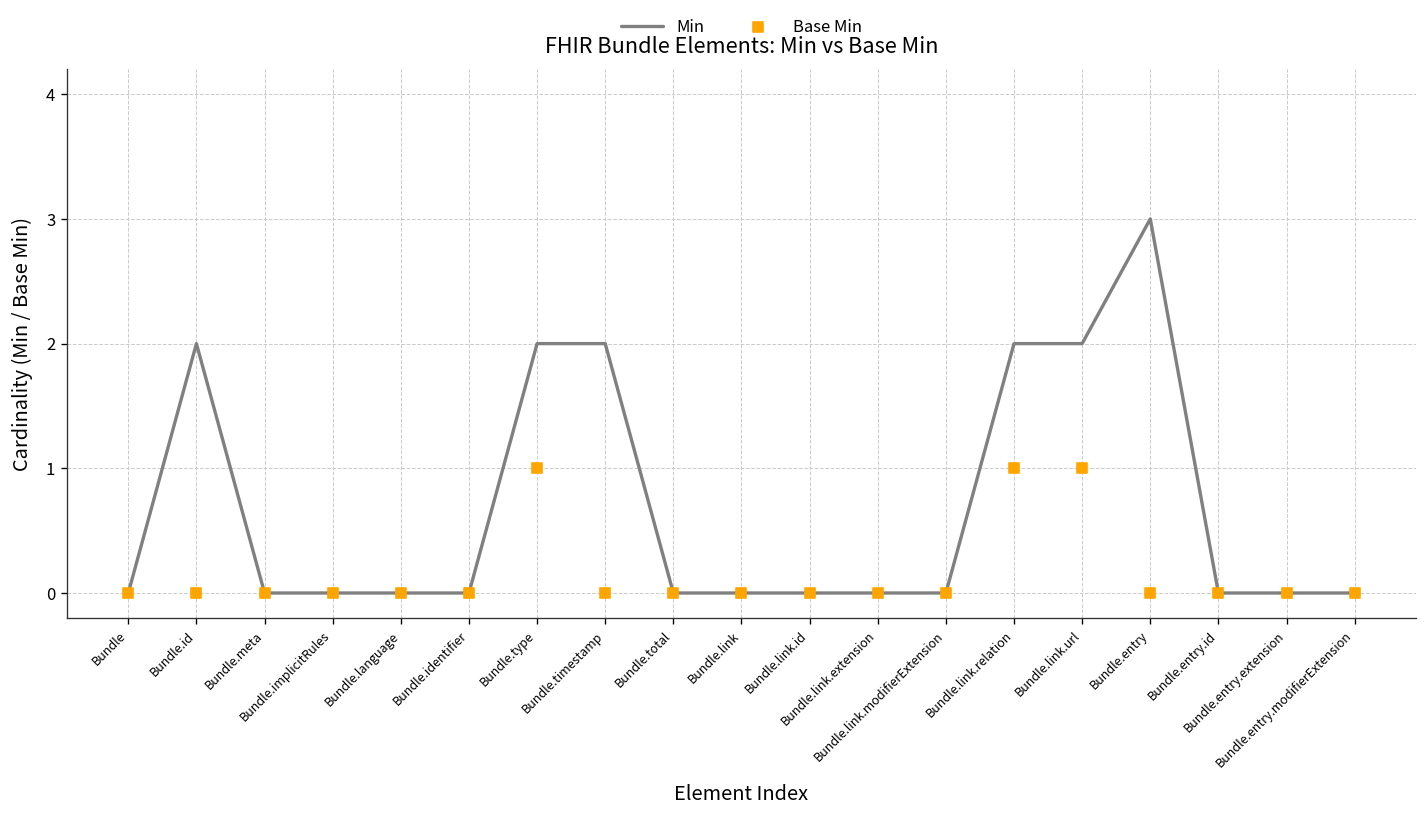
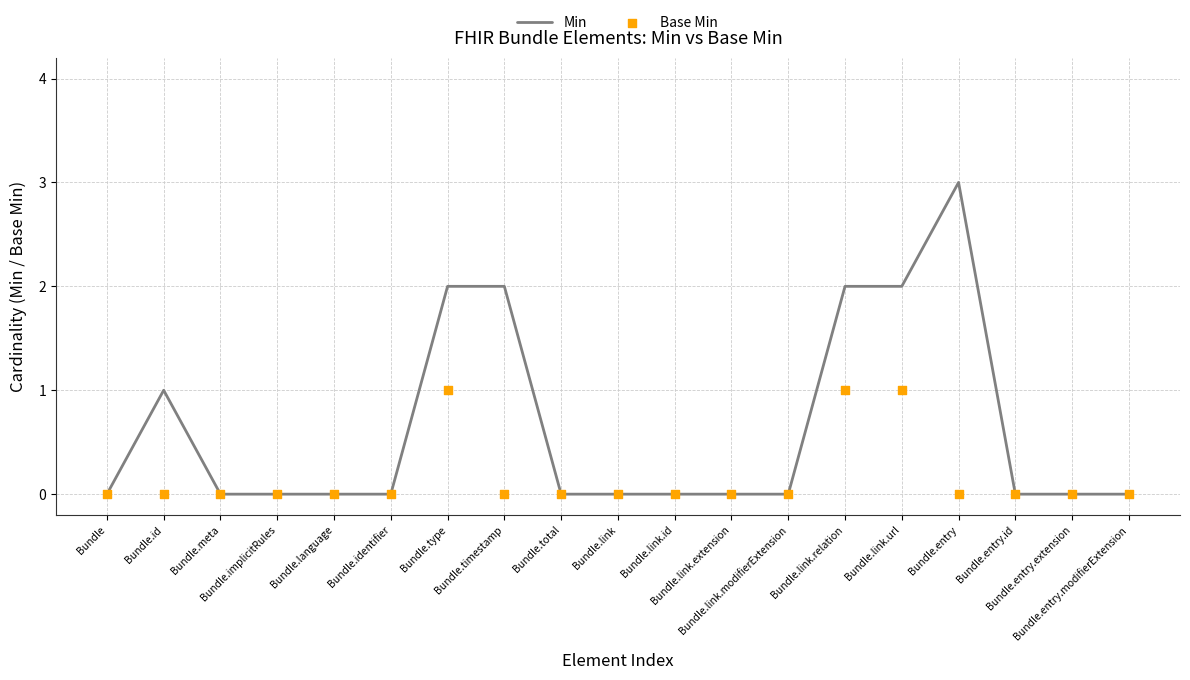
Min, Bundle.id: 2 -> 1
